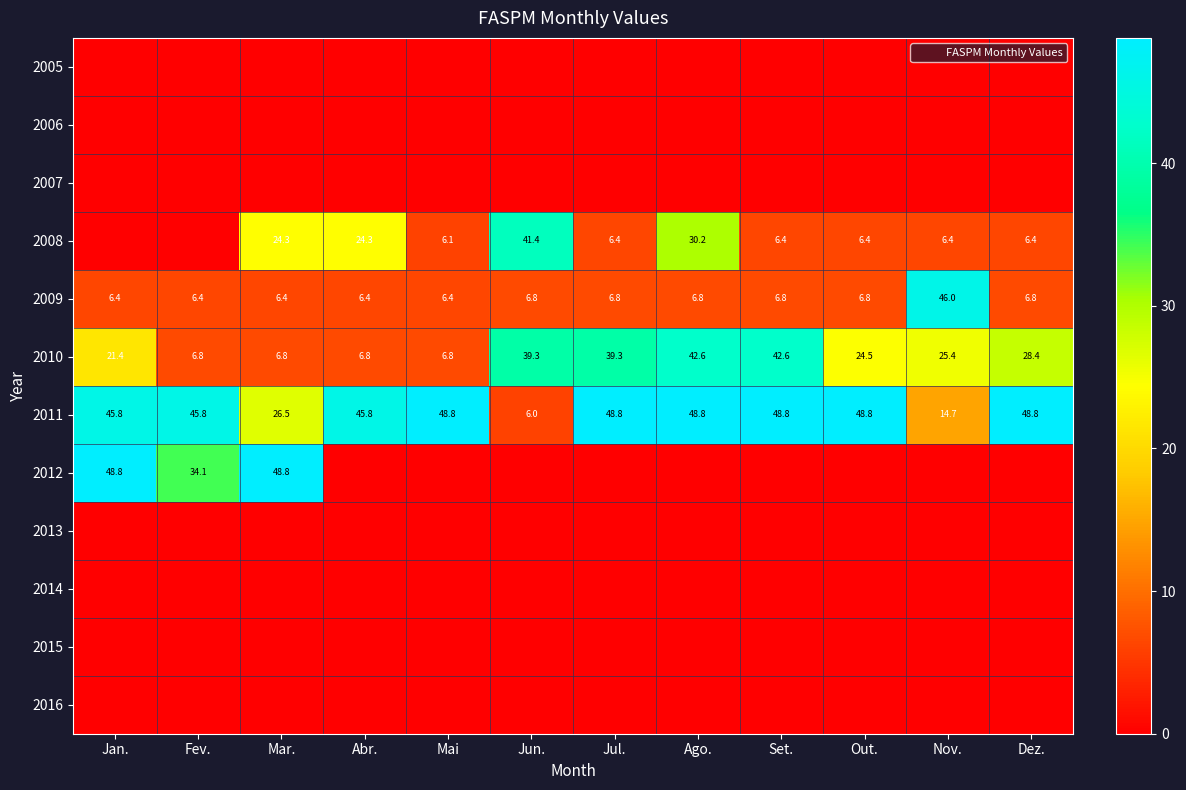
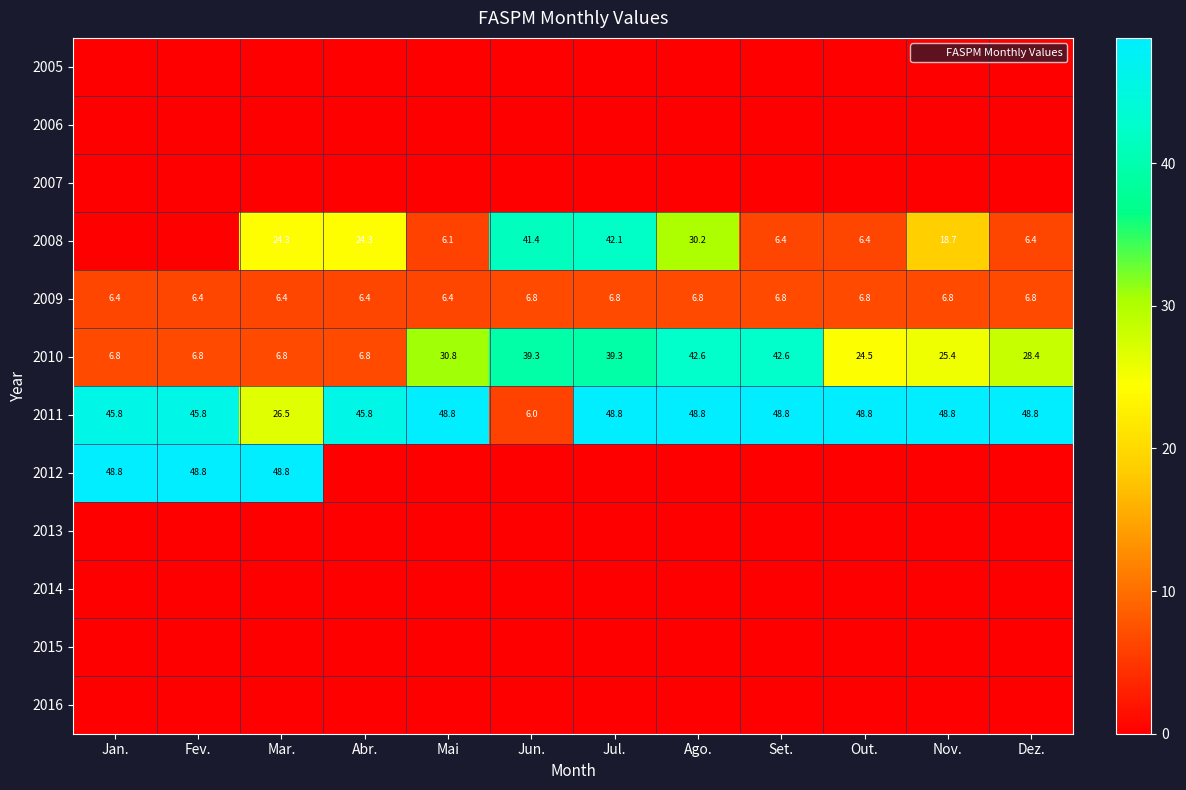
2008, Jul.: 6.4 -> 42.1
2008, Nov.: 6.4 -> 18.7
2009, Nov.: 46.0 -> 6.8
2010, Jan.: 21.4 -> 6.8
2010, Mai: 6.8 -> 30.8
2011, Nov.: 14.7 -> 48.8
2012, Fev.: 34.1 -> 48.8
